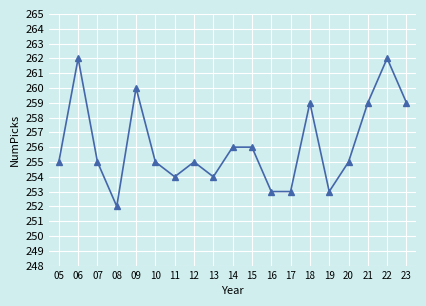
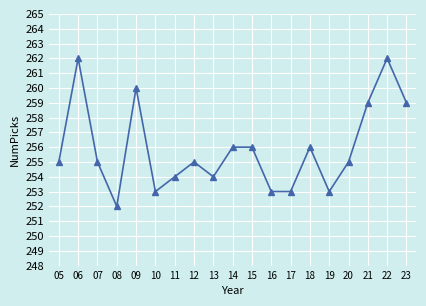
10: 255 -> 253
18: 259 -> 256
